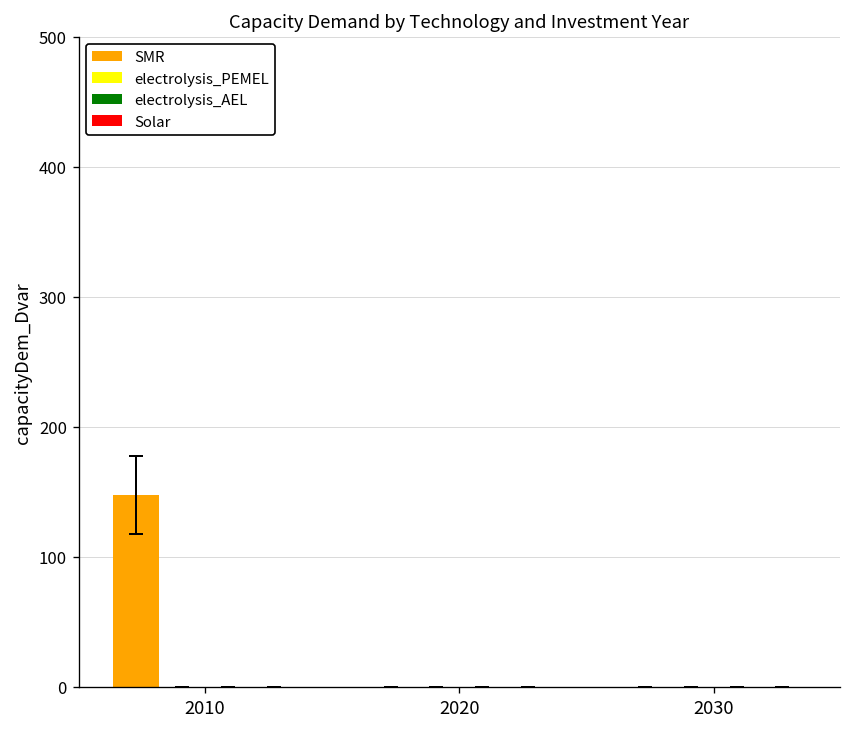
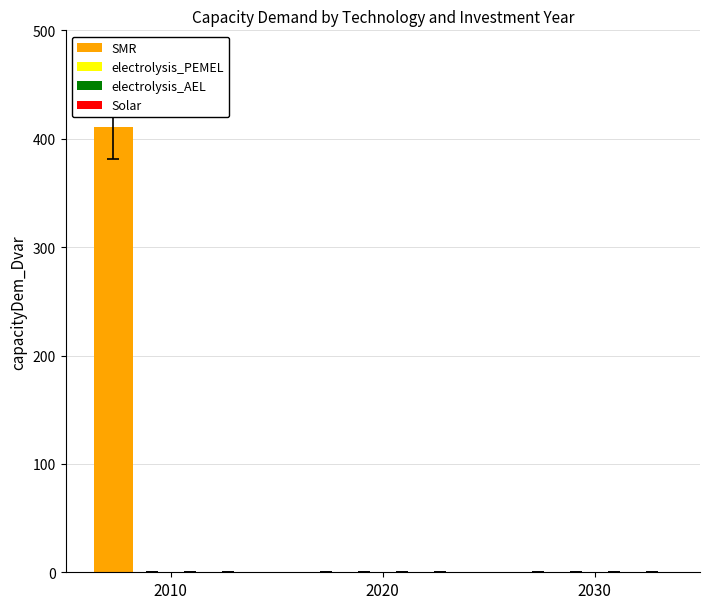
SMR, 2010: 148 -> 411
